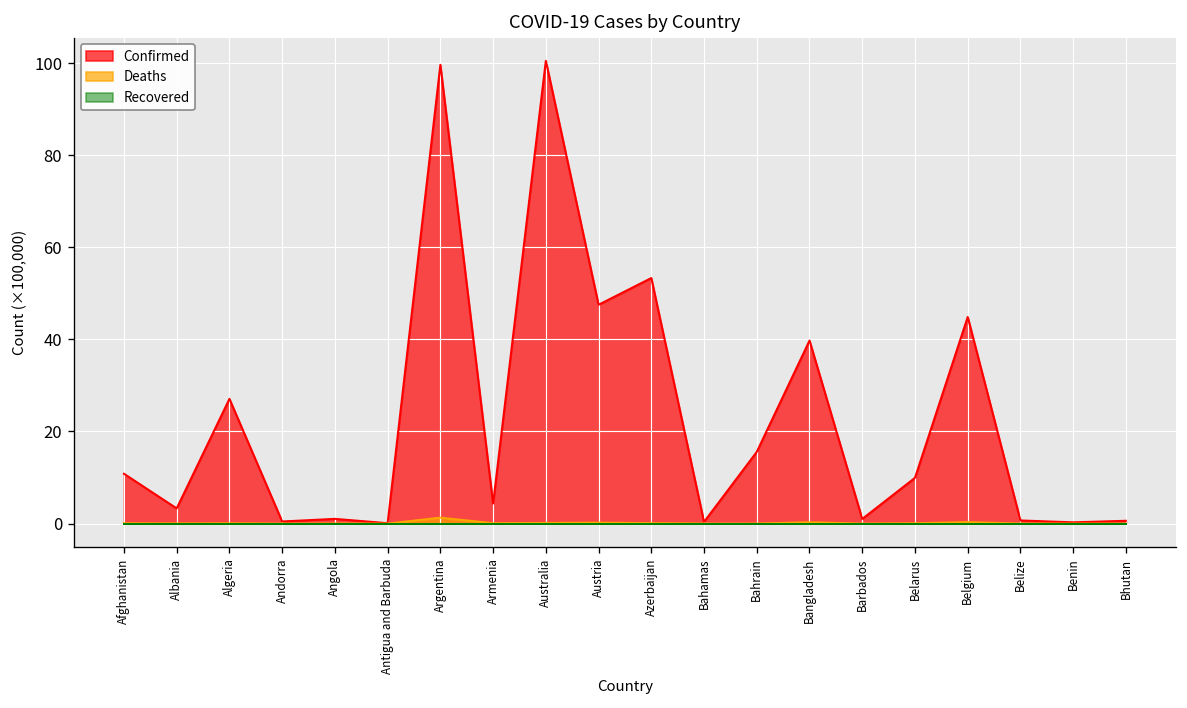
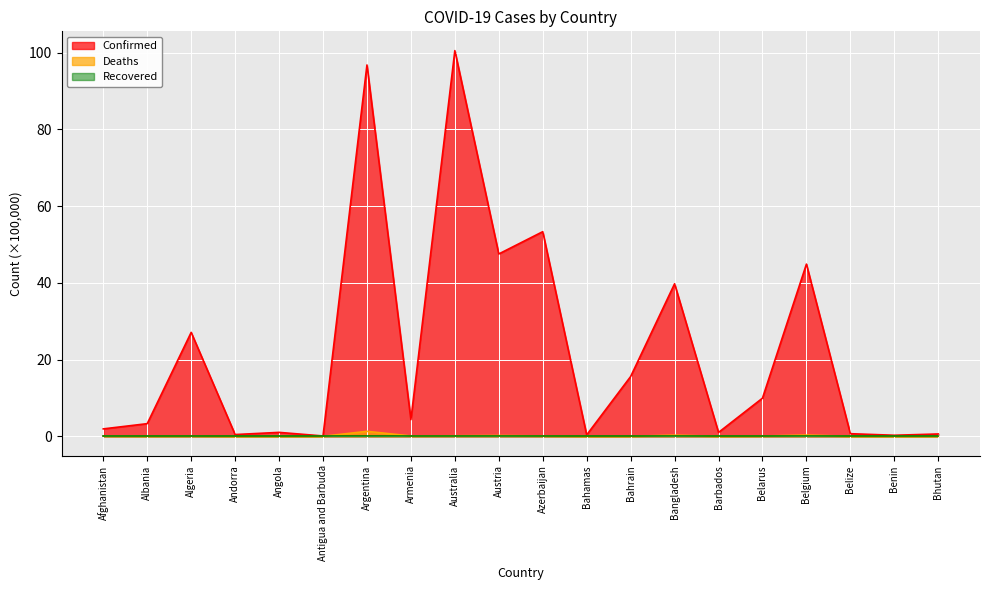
Confirmed, Afghanistan: 11 -> 2
Confirmed, Argentina: 100 -> 97
